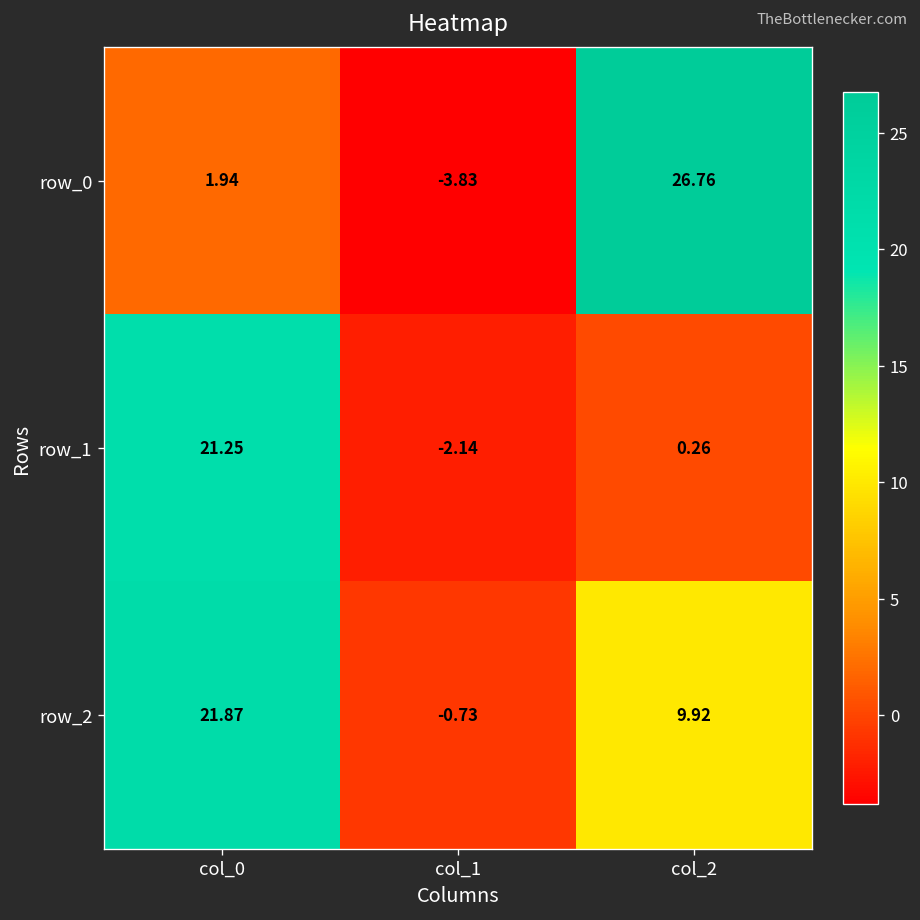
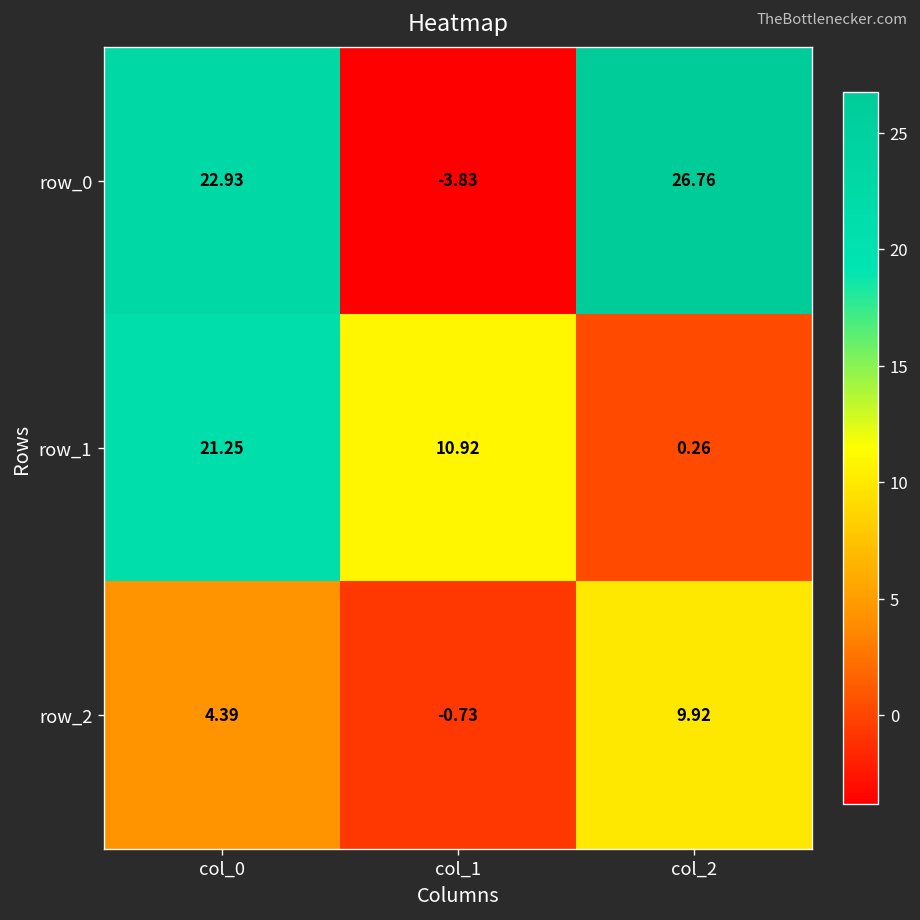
row_0, col_0: 1.94 -> 22.93
row_1, col_1: -2.14 -> 10.92
row_2, col_0: 21.87 -> 4.39
